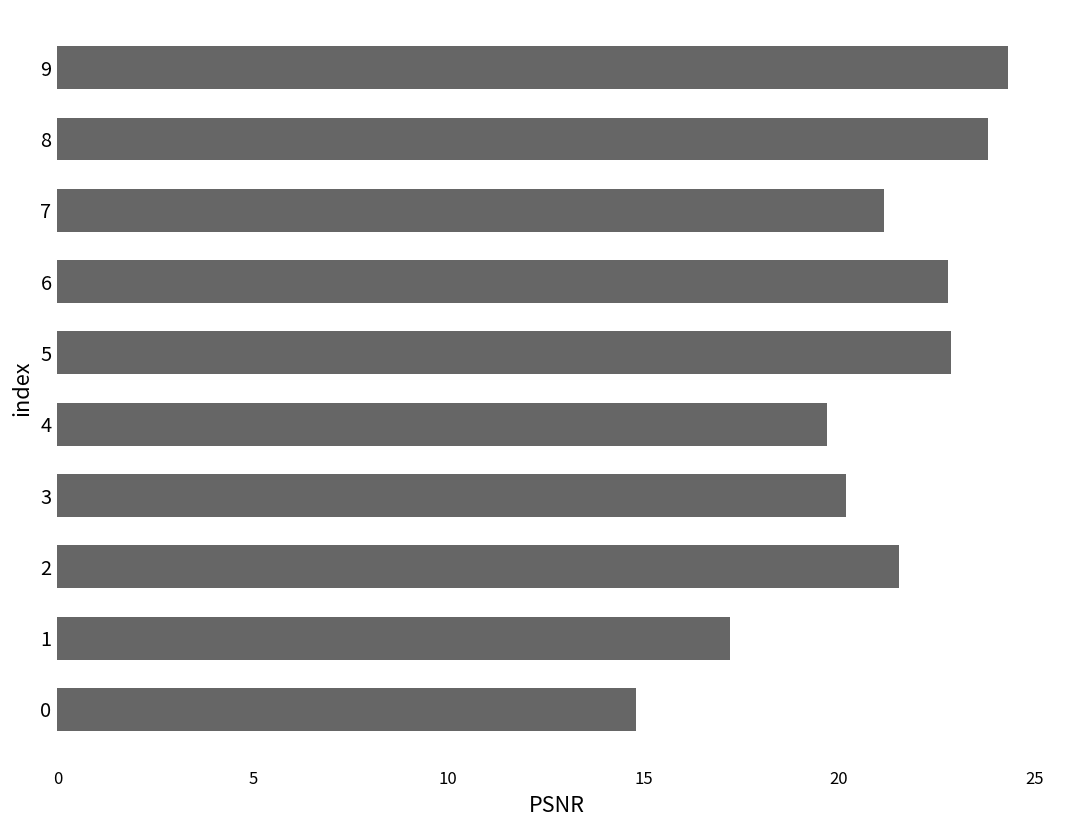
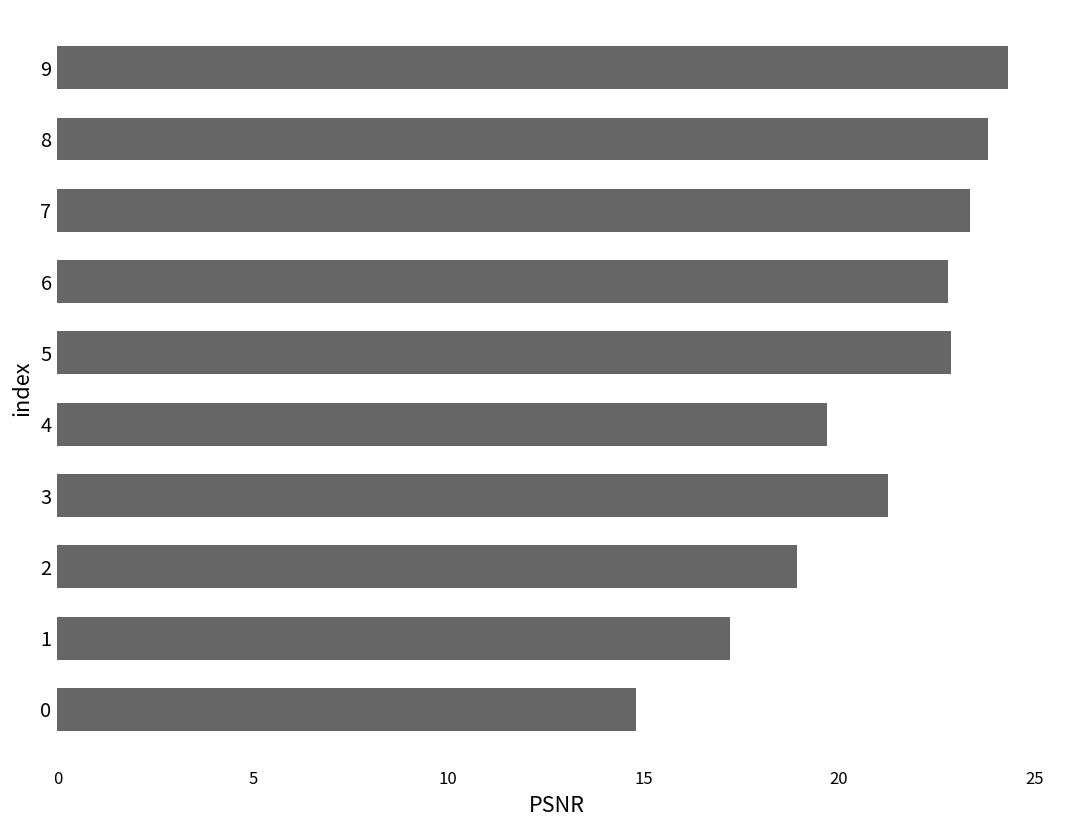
7: 21.2 -> 23.3
3: 20.2 -> 21.3
2: 21.5 -> 18.9
